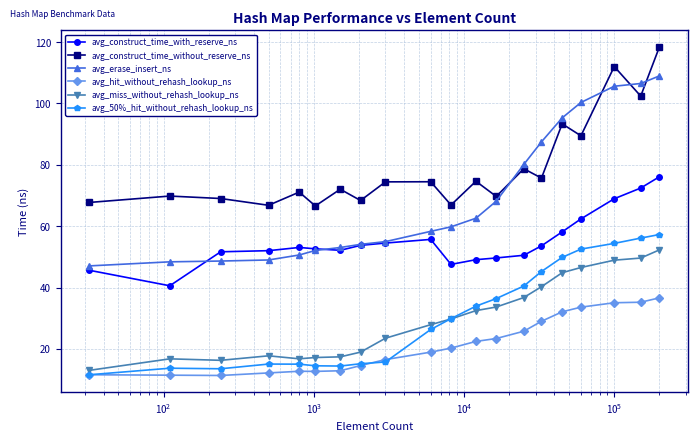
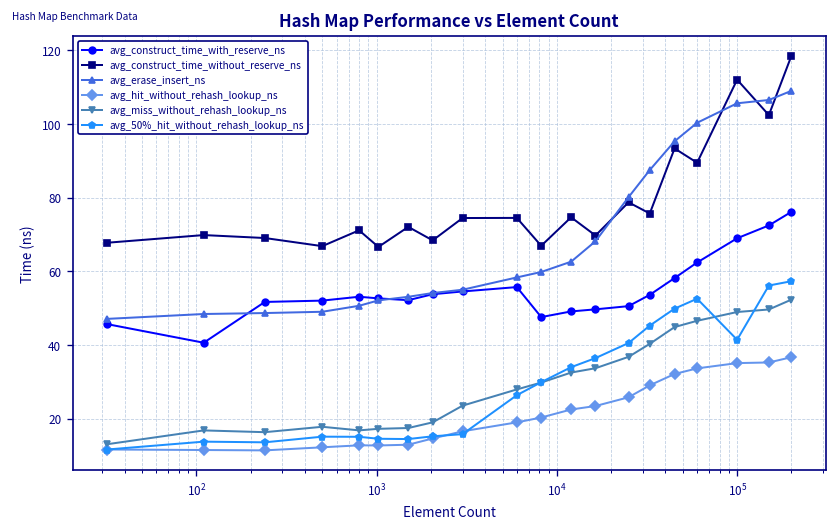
avg_50%_hit_without_rehash_lookup_ns, 10^5: 54 -> 41
